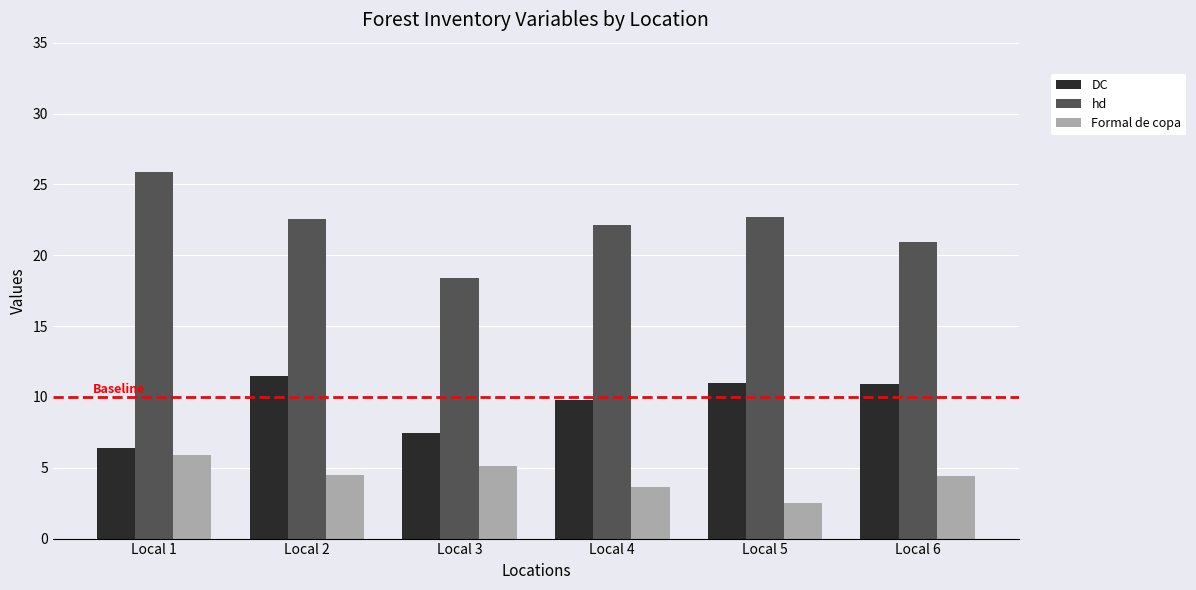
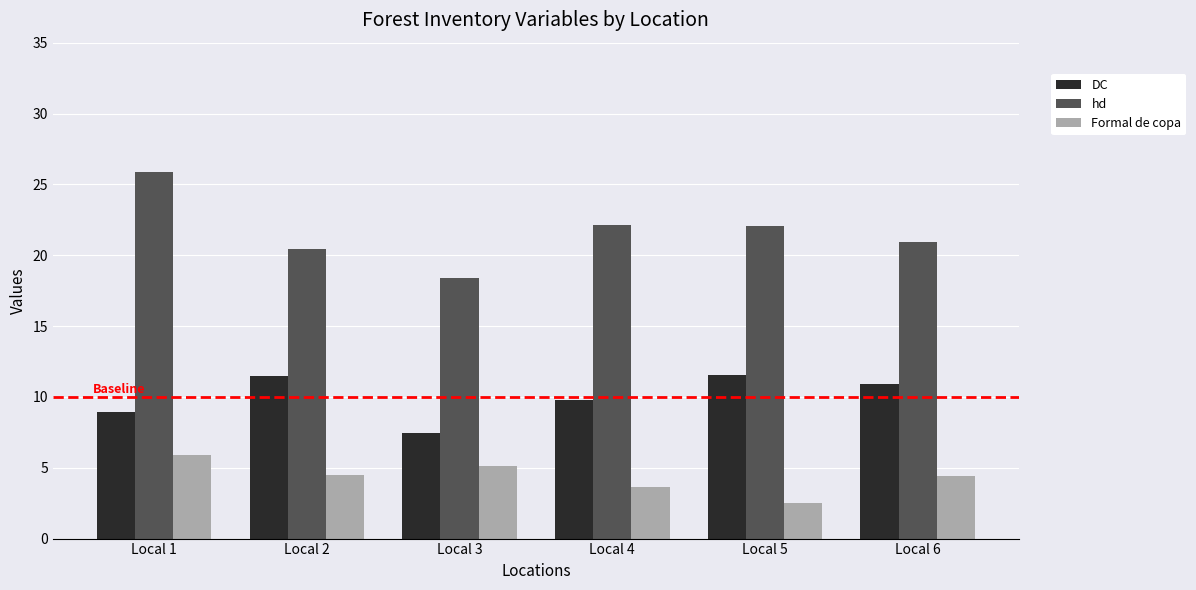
DC, Local 1: 6.4 -> 8.9
hd, Local 2: 22.6 -> 20.5
DC, Local 5: 11.0 -> 11.6
hd, Local 5: 22.7 -> 22.1
